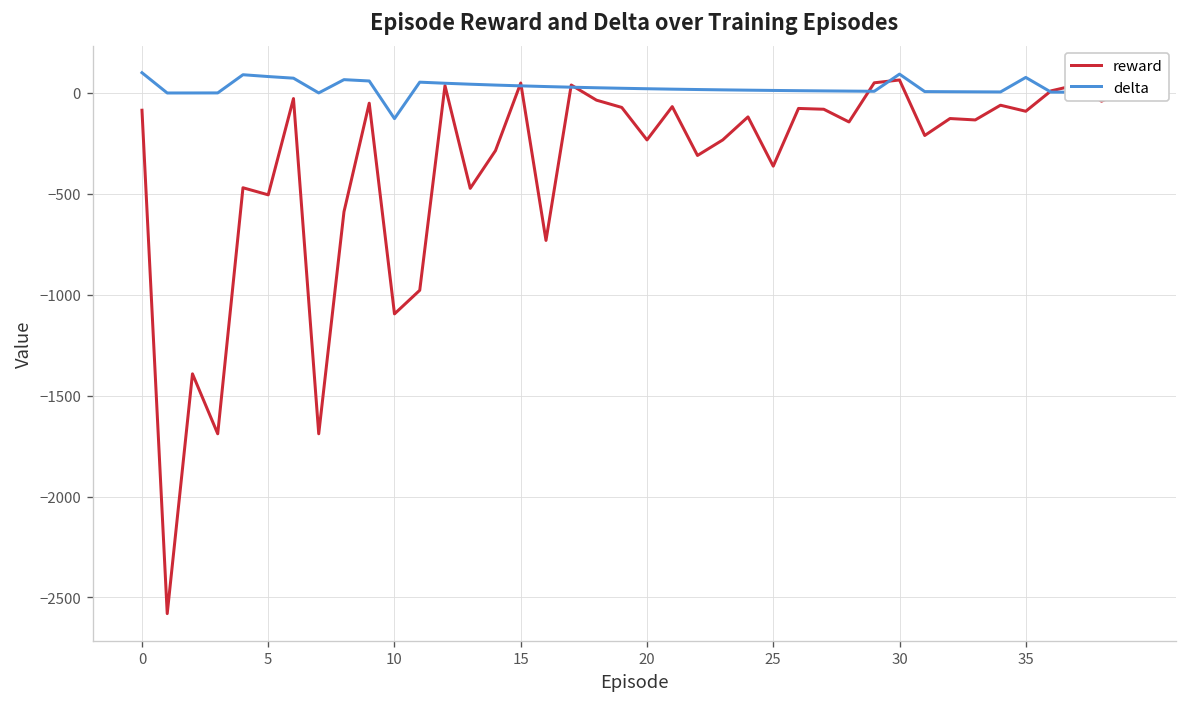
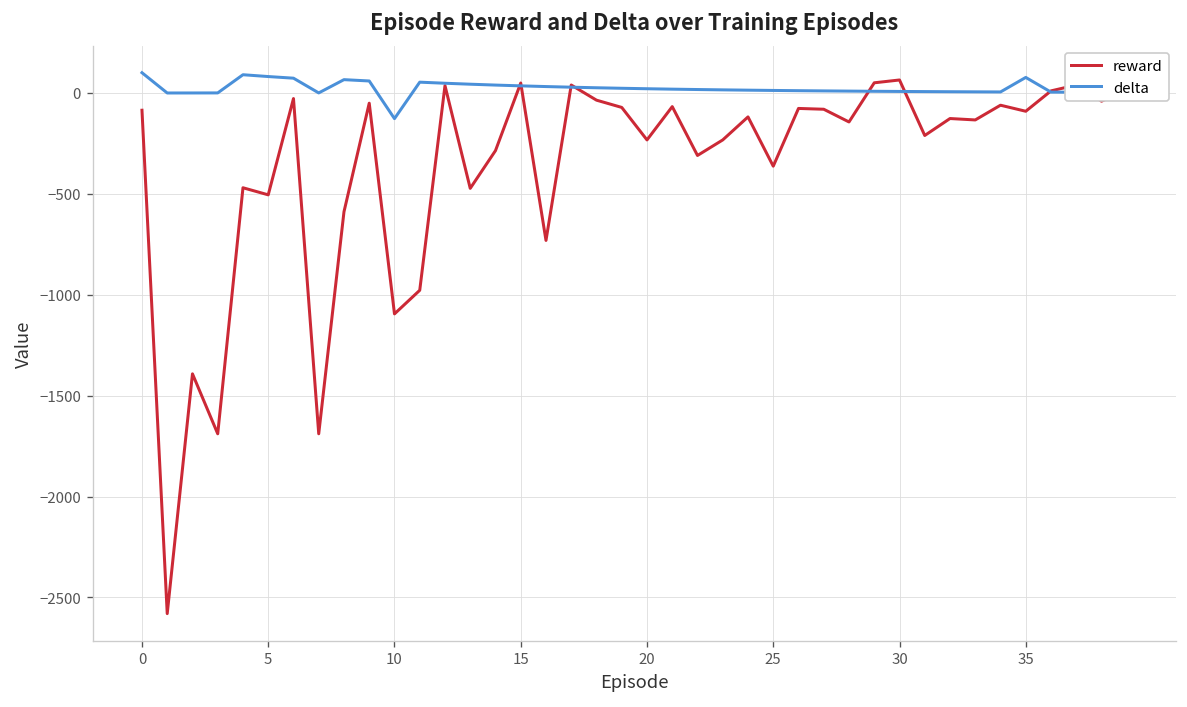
delta, 30: 90 -> 10
